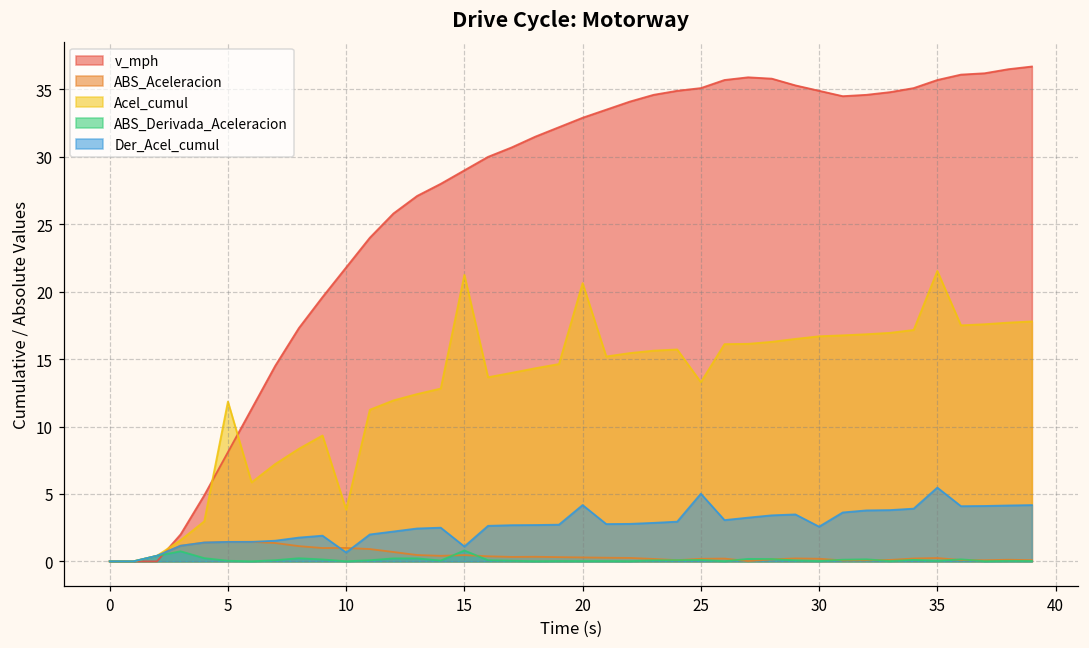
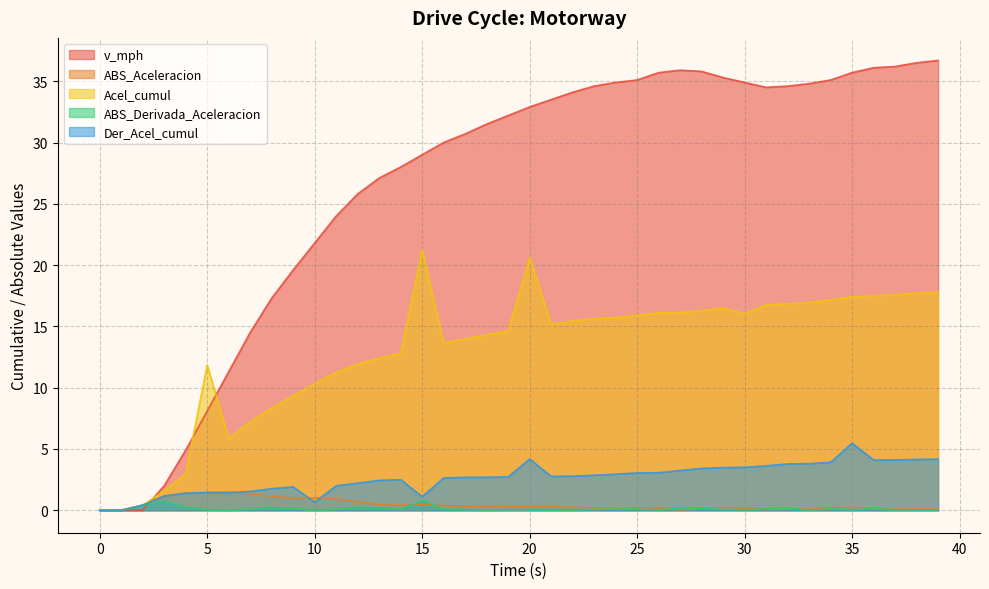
Acel_cumul, 10: 3.8 -> 10.3
Acel_cumul, 25: 13.3 -> 15.9
Der_Acel_cumul, 25: 5.0 -> 3.0
Acel_cumul, 30: 16.7 -> 16.0
Der_Acel_cumul, 30: 2.6 -> 3.5
Acel_cumul, 35: 21.5 -> 17.4
